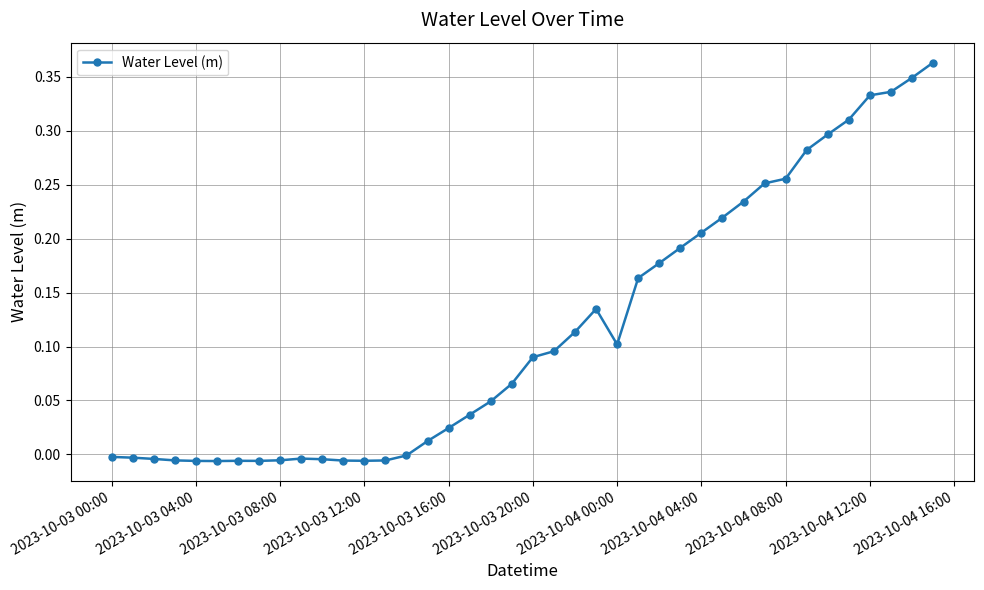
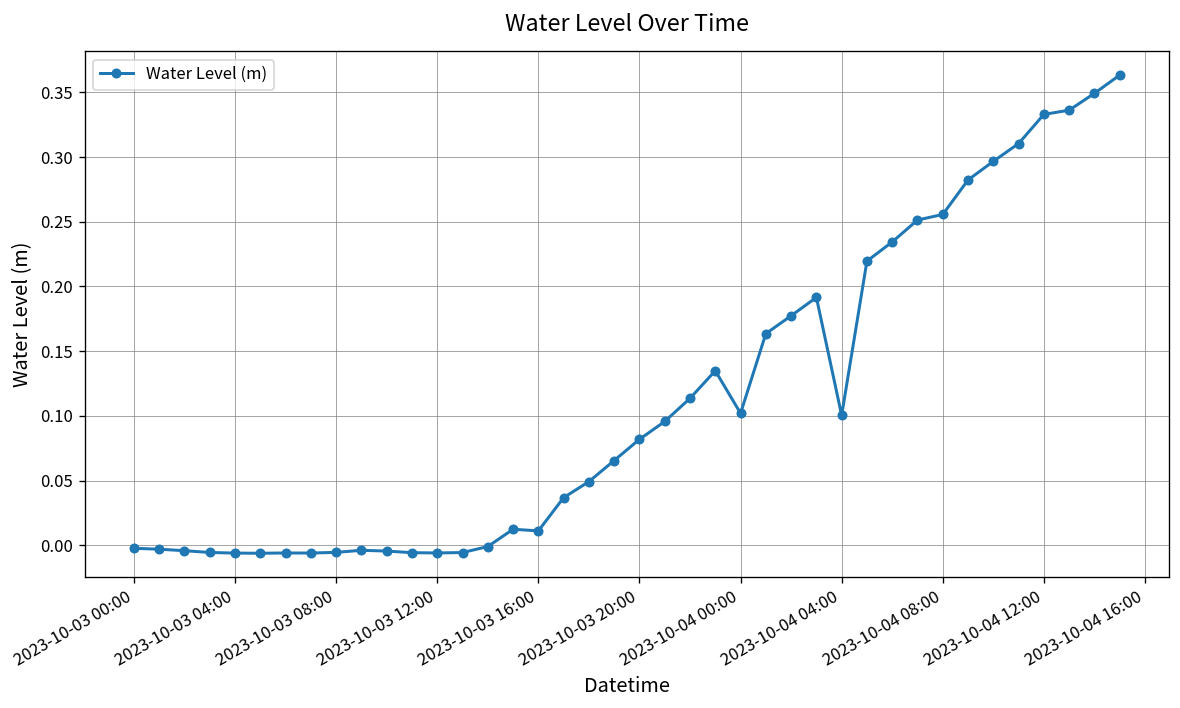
2023-10-03 16:00: 0.024 -> 0.011
2023-10-03 20:00: 0.090 -> 0.082
2023-10-04 04:00: 0.206 -> 0.100
